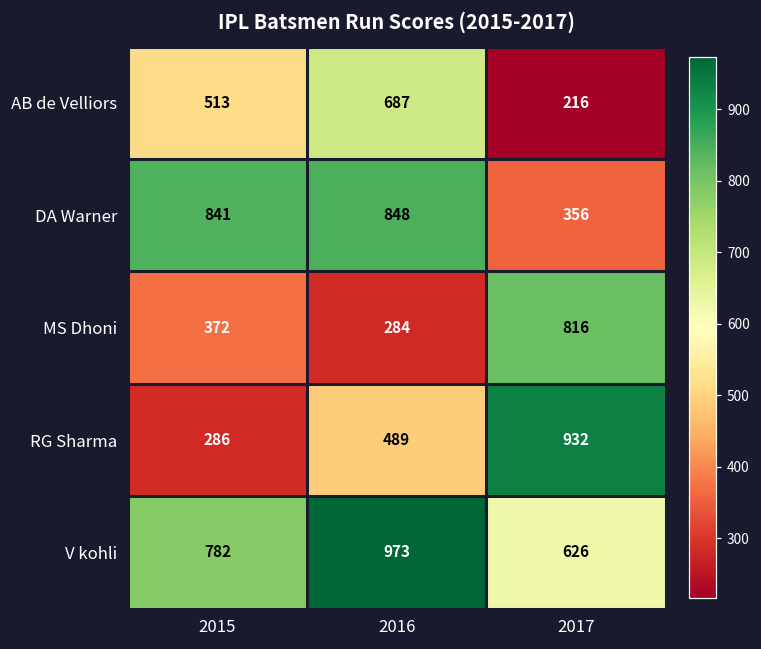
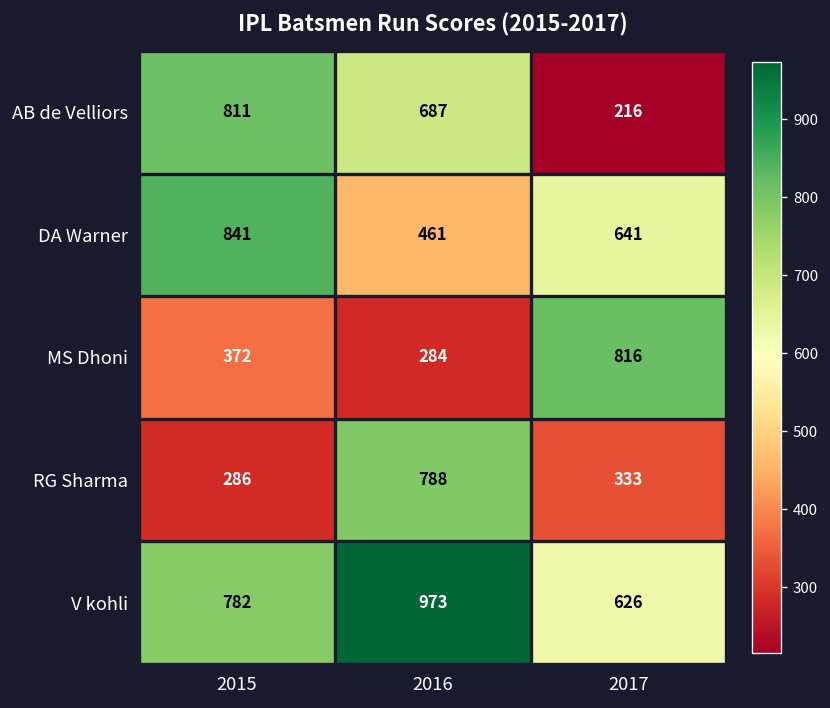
AB de Velliors, 2015: 513 -> 811
DA Warner, 2016: 848 -> 461
DA Warner, 2017: 356 -> 641
RG Sharma, 2016: 489 -> 788
RG Sharma, 2017: 932 -> 333
